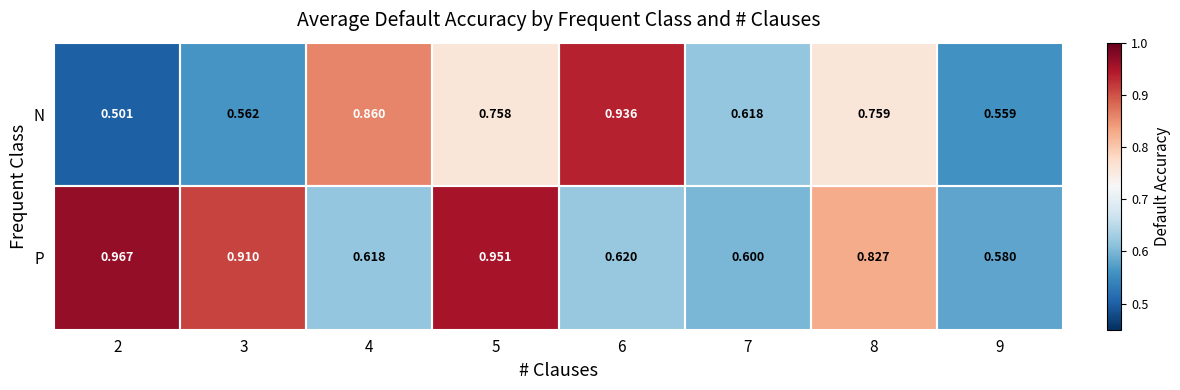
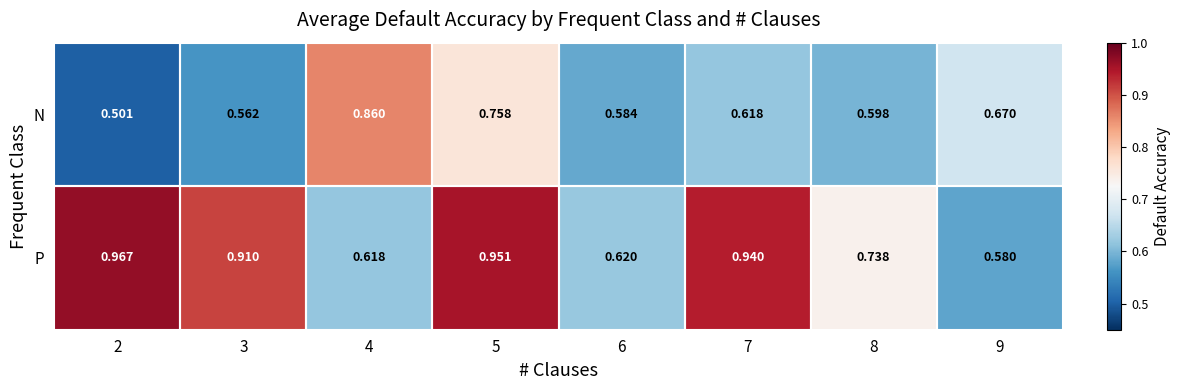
N, 6: 0.936 -> 0.584
N, 8: 0.759 -> 0.598
N, 9: 0.559 -> 0.670
P, 7: 0.600 -> 0.940
P, 8: 0.827 -> 0.738
